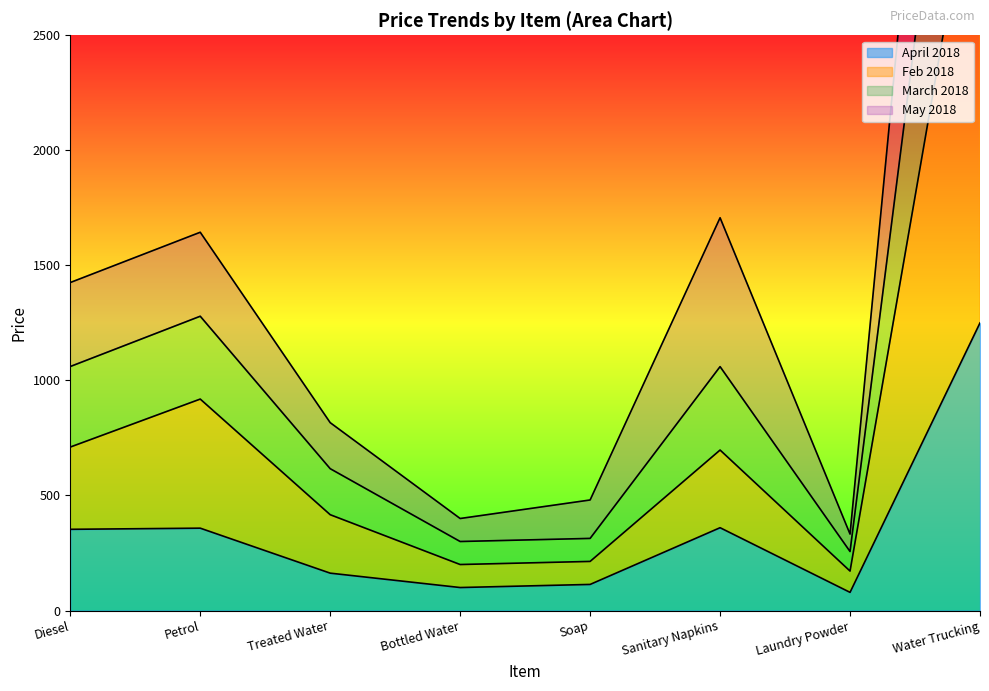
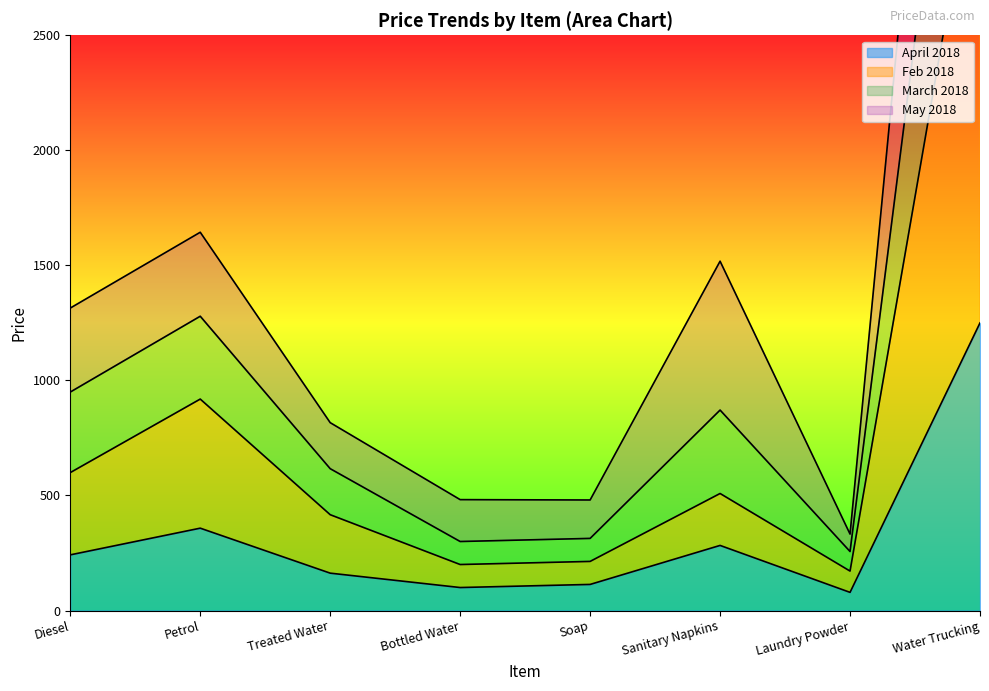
April 2018, Diesel: 350 -> 240
May 2018, Bottled Water: 100 -> 180
April 2018, Sanitary Napkins: 360 -> 280
Feb 2018, Sanitary Napkins: 340 -> 230
